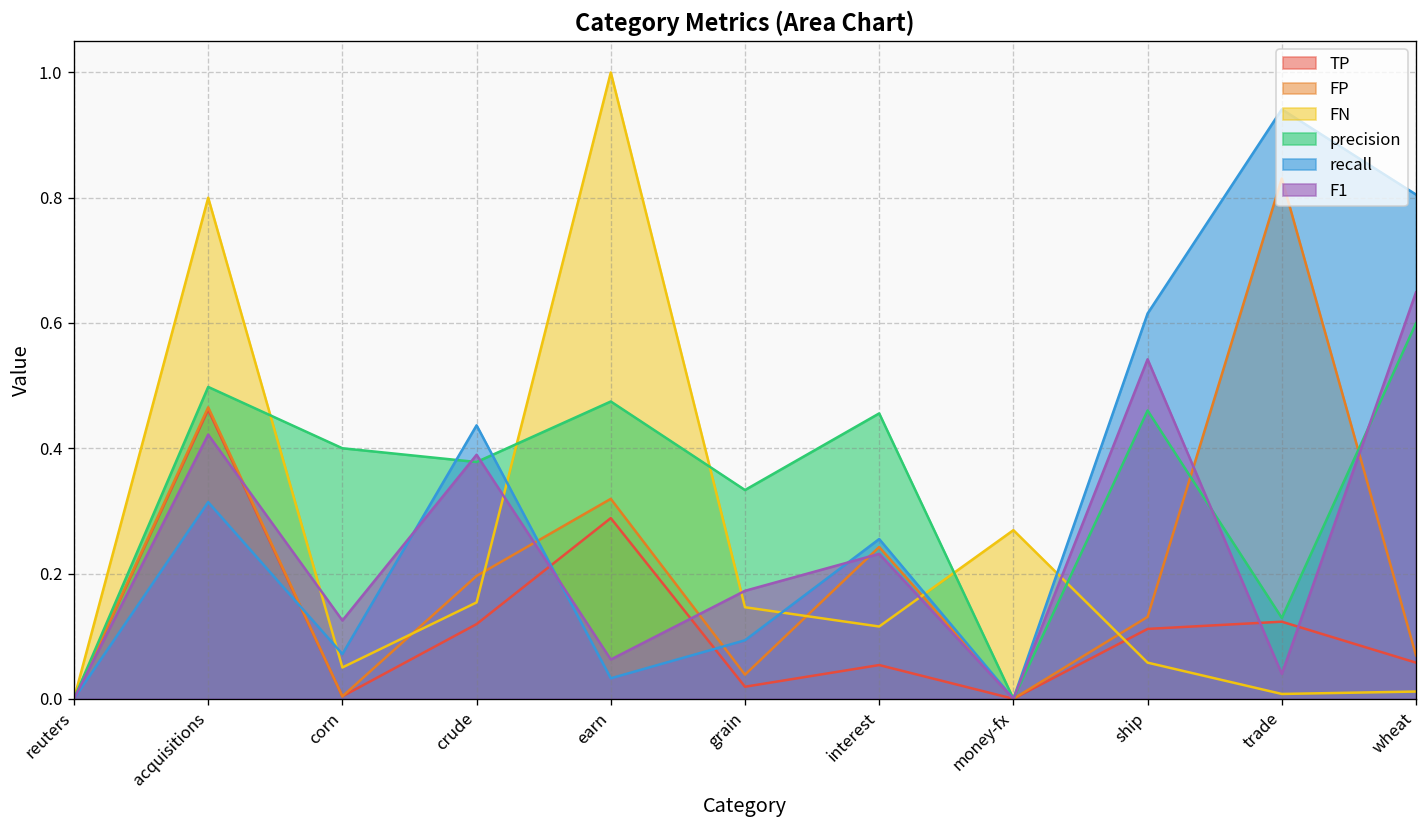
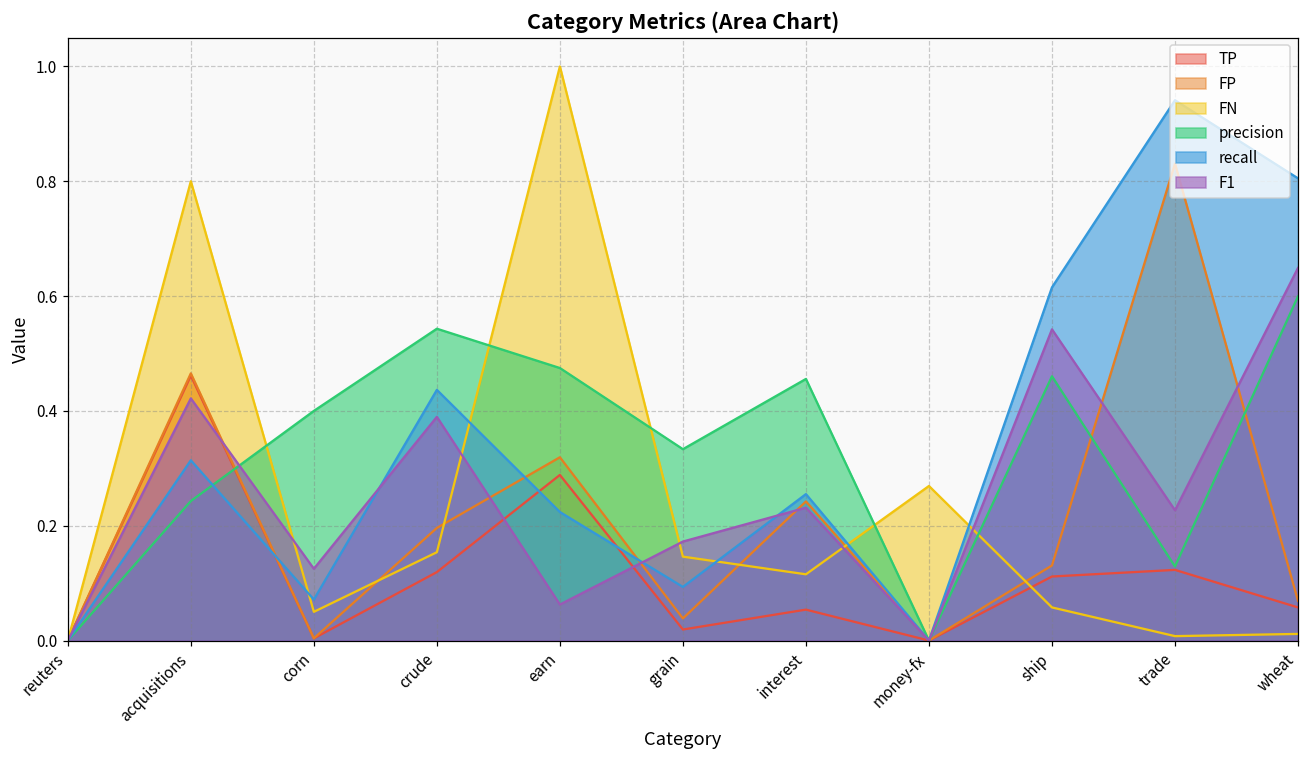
precision, acquisitions: 0.50 -> 0.24
precision, crude: 0.38 -> 0.54
recall, earn: 0.03 -> 0.22
F1, trade: 0.04 -> 0.23
